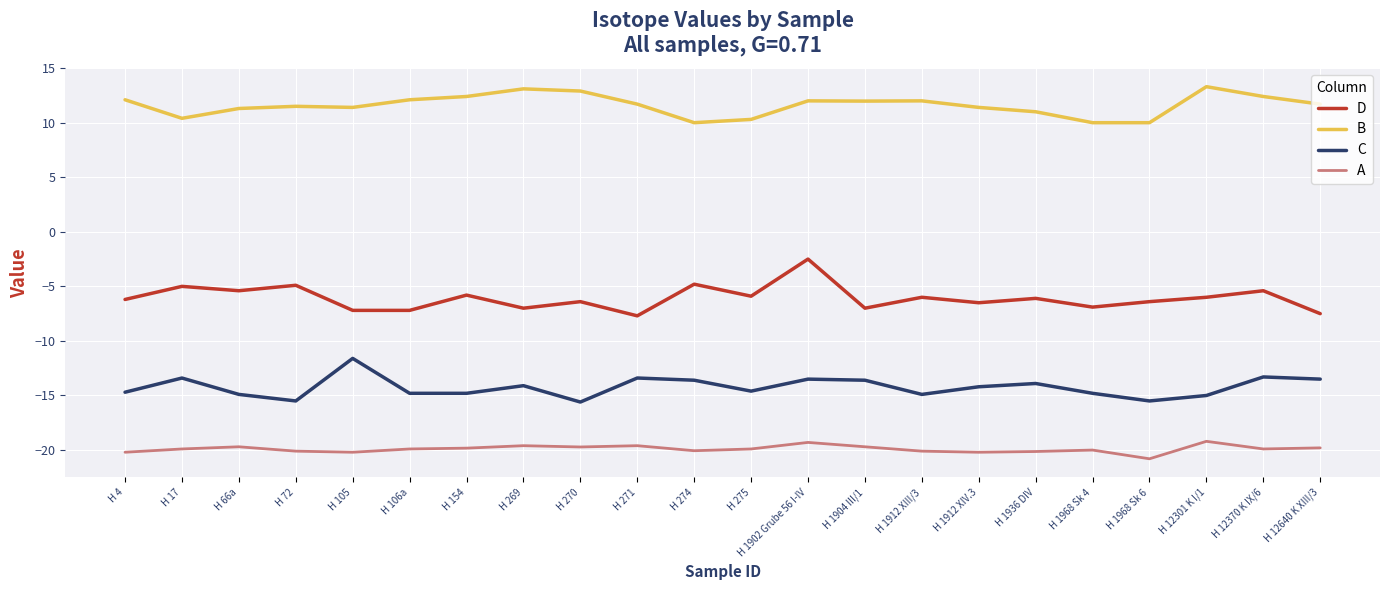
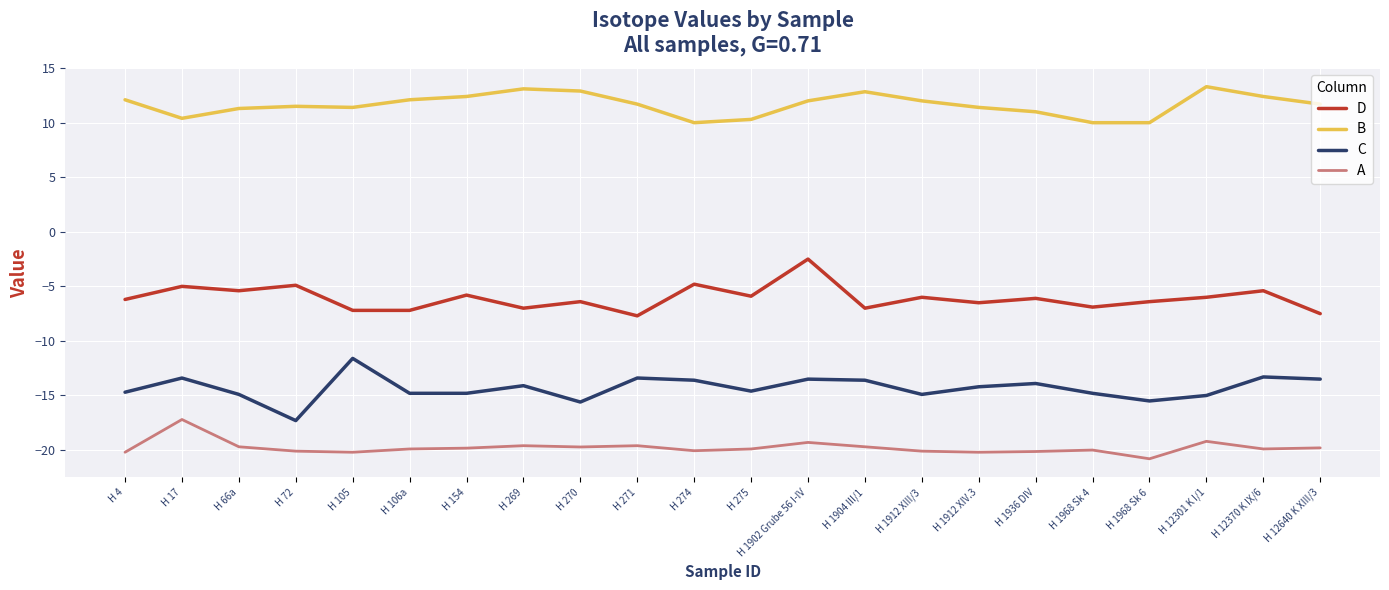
A, H 17: -19.9 -> -17.2
C, H 72: -15.5 -> -17.3
B, H 1904 III/1: 12.0 -> 12.8
